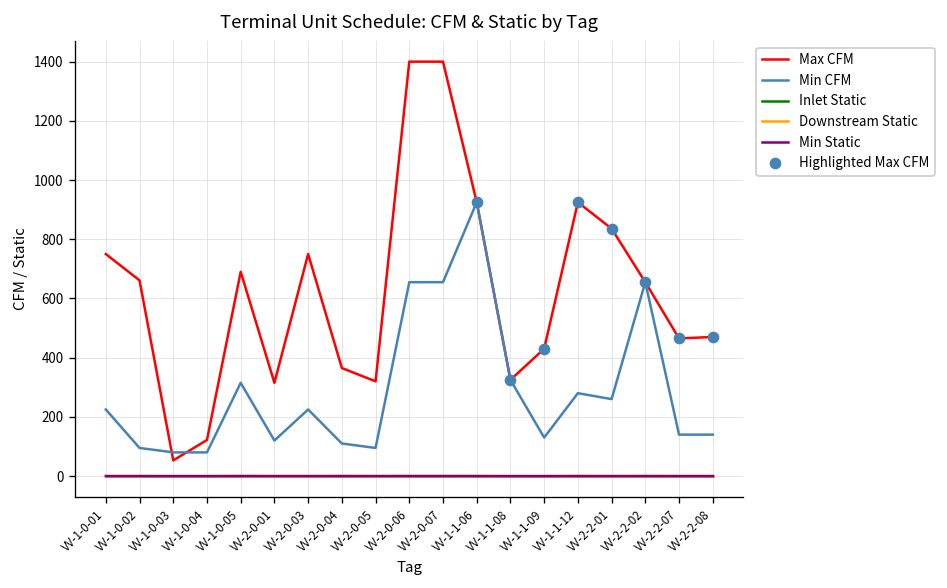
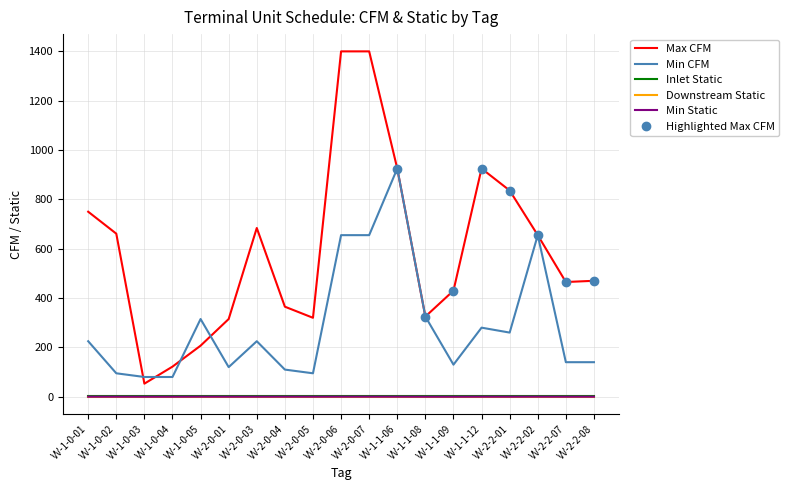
Max CFM, VV-1-0-05: 690 -> 210
Max CFM, VV-2-0-03: 750 -> 680
